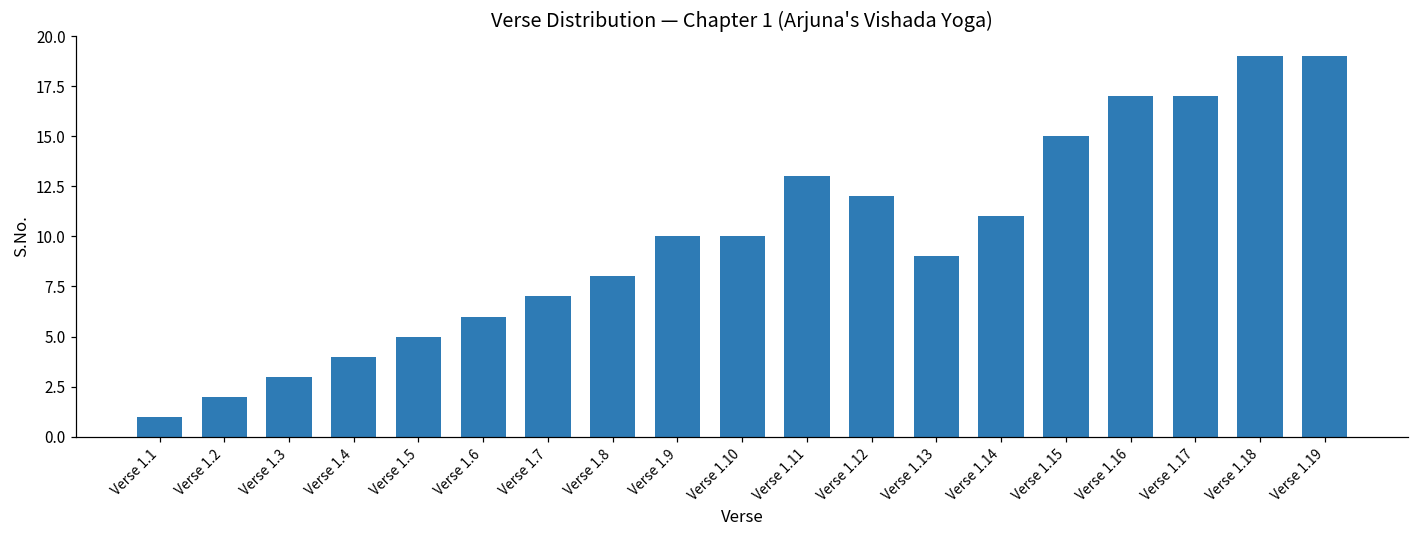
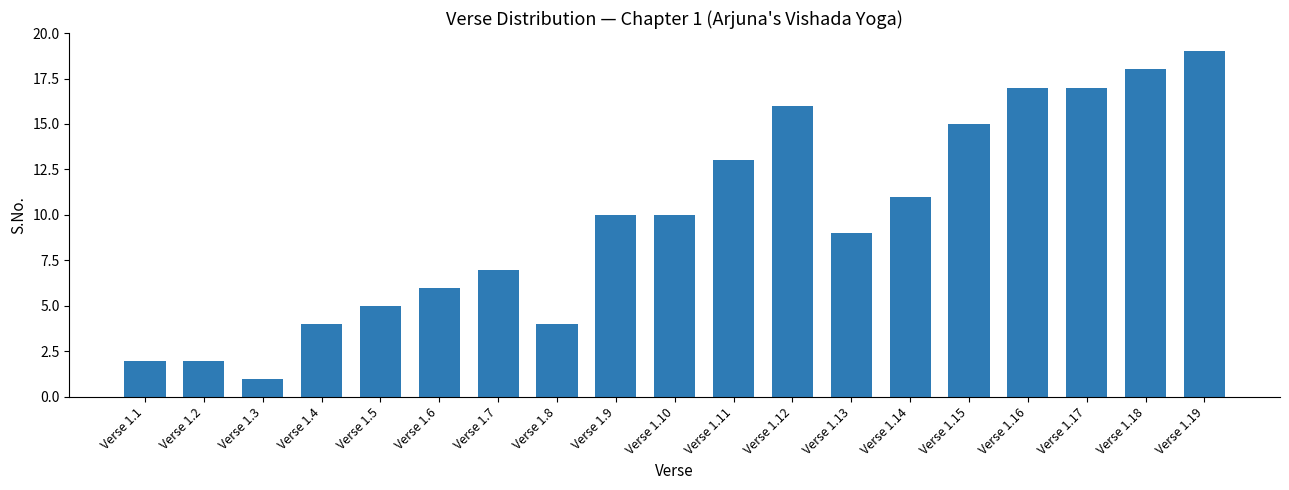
Verse 1.1: 1 -> 2
Verse 1.3: 3 -> 1
Verse 1.8: 8 -> 4
Verse 1.12: 12 -> 16
Verse 1.18: 19 -> 18
